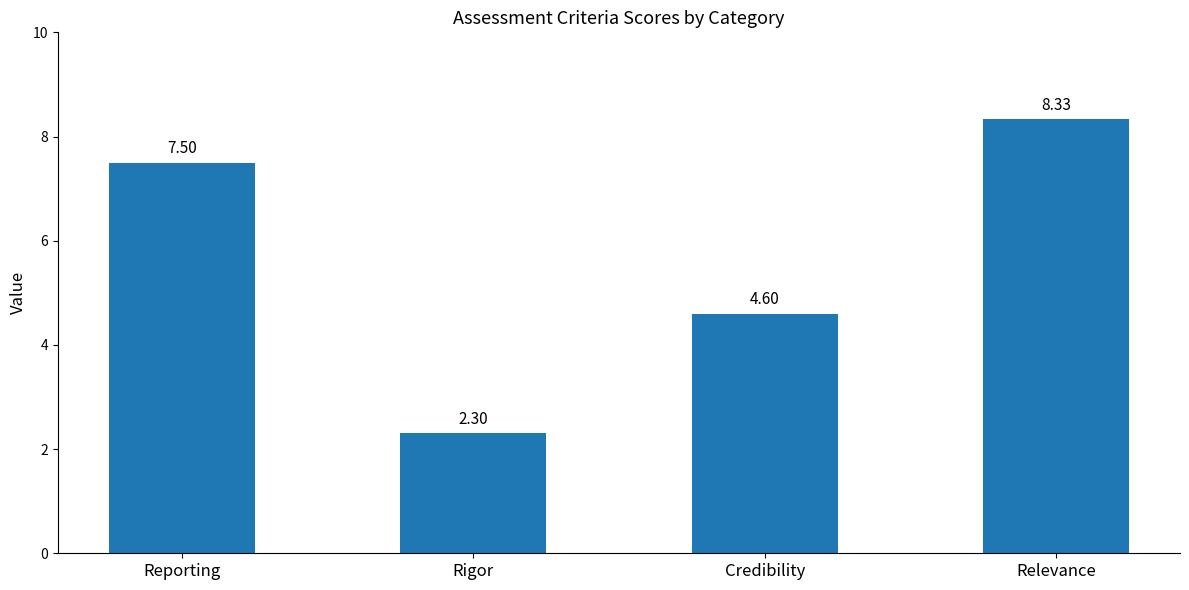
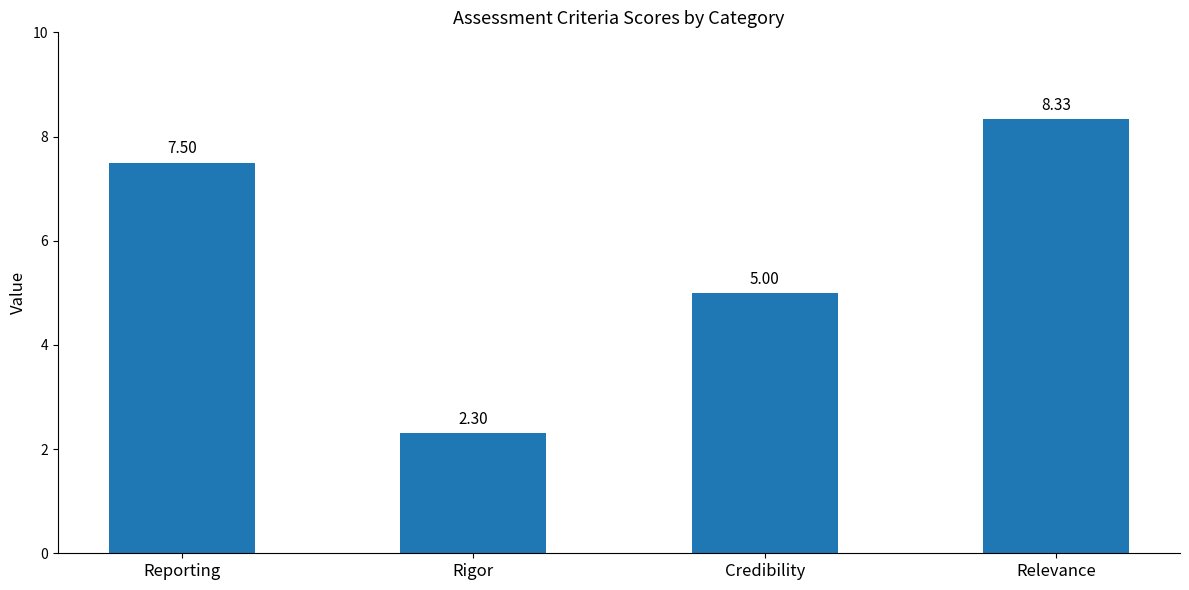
Credibility: 4.60 -> 5.00
